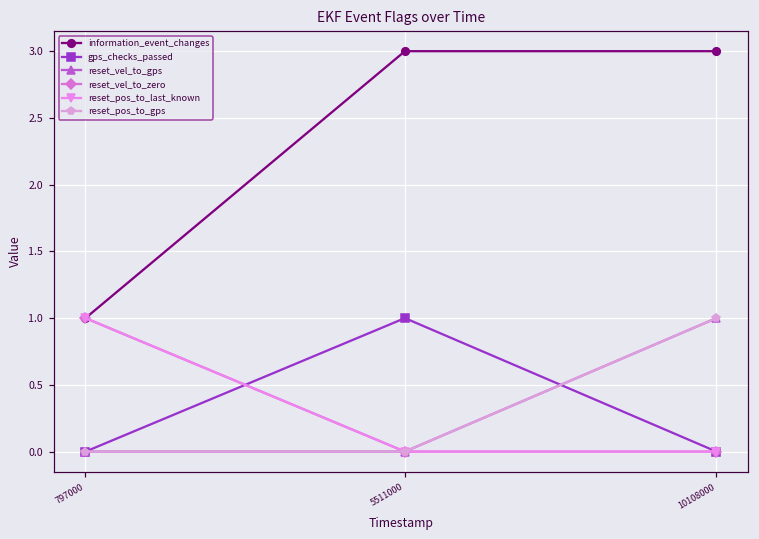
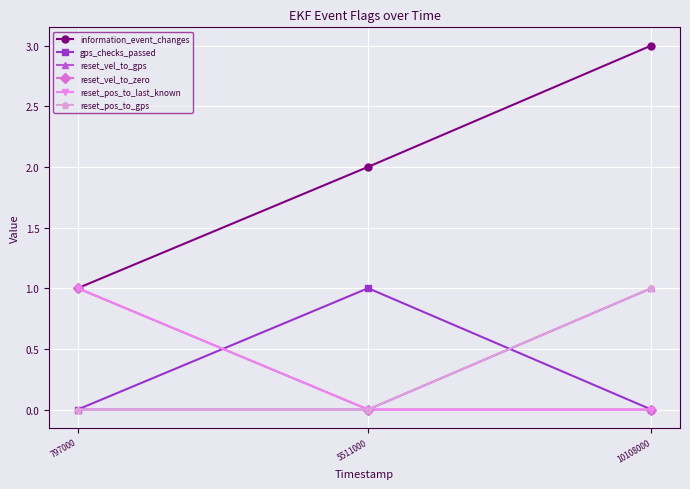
information_event_changes, 5511000: 3 -> 2
